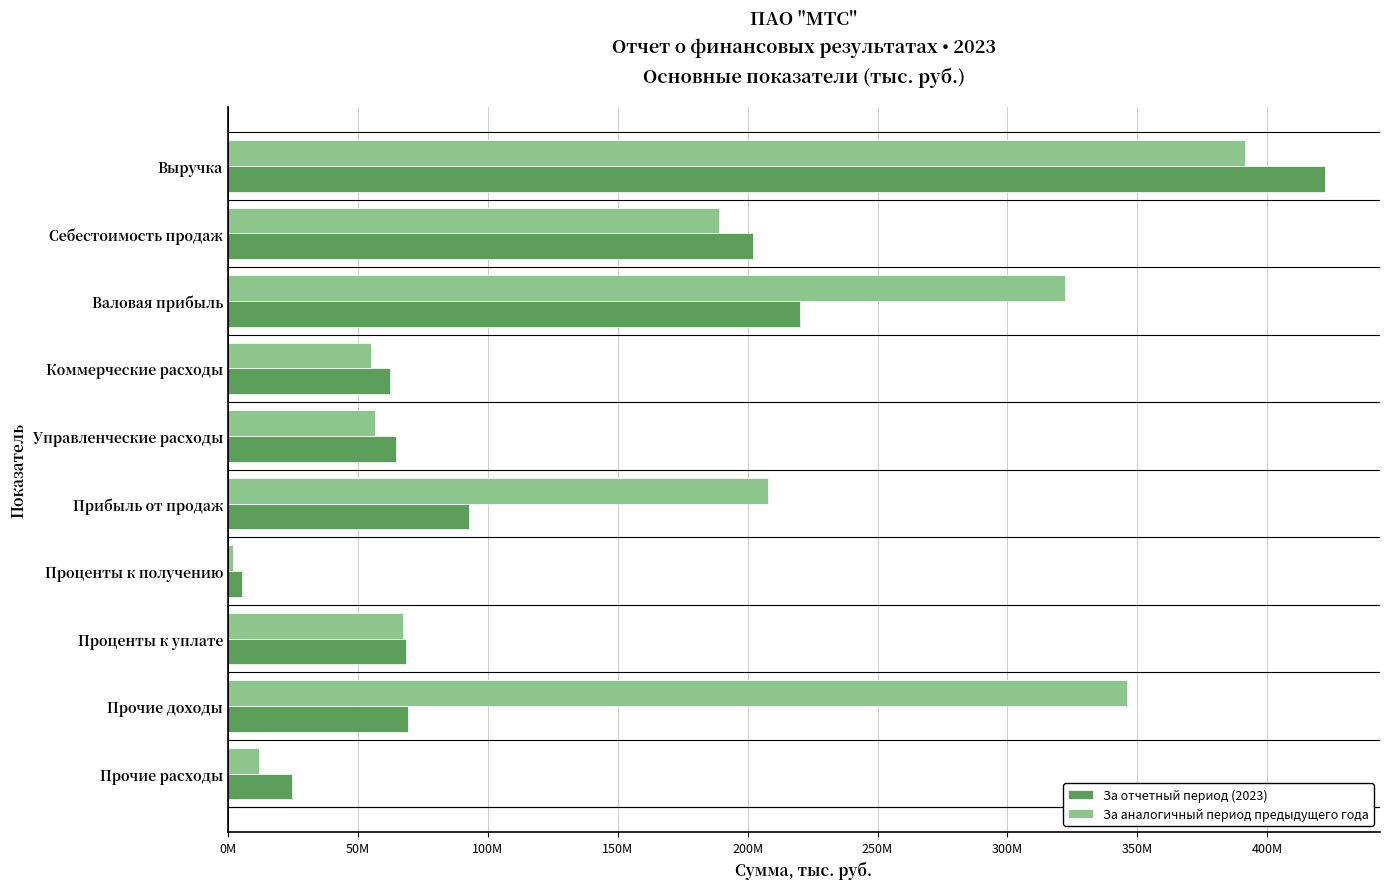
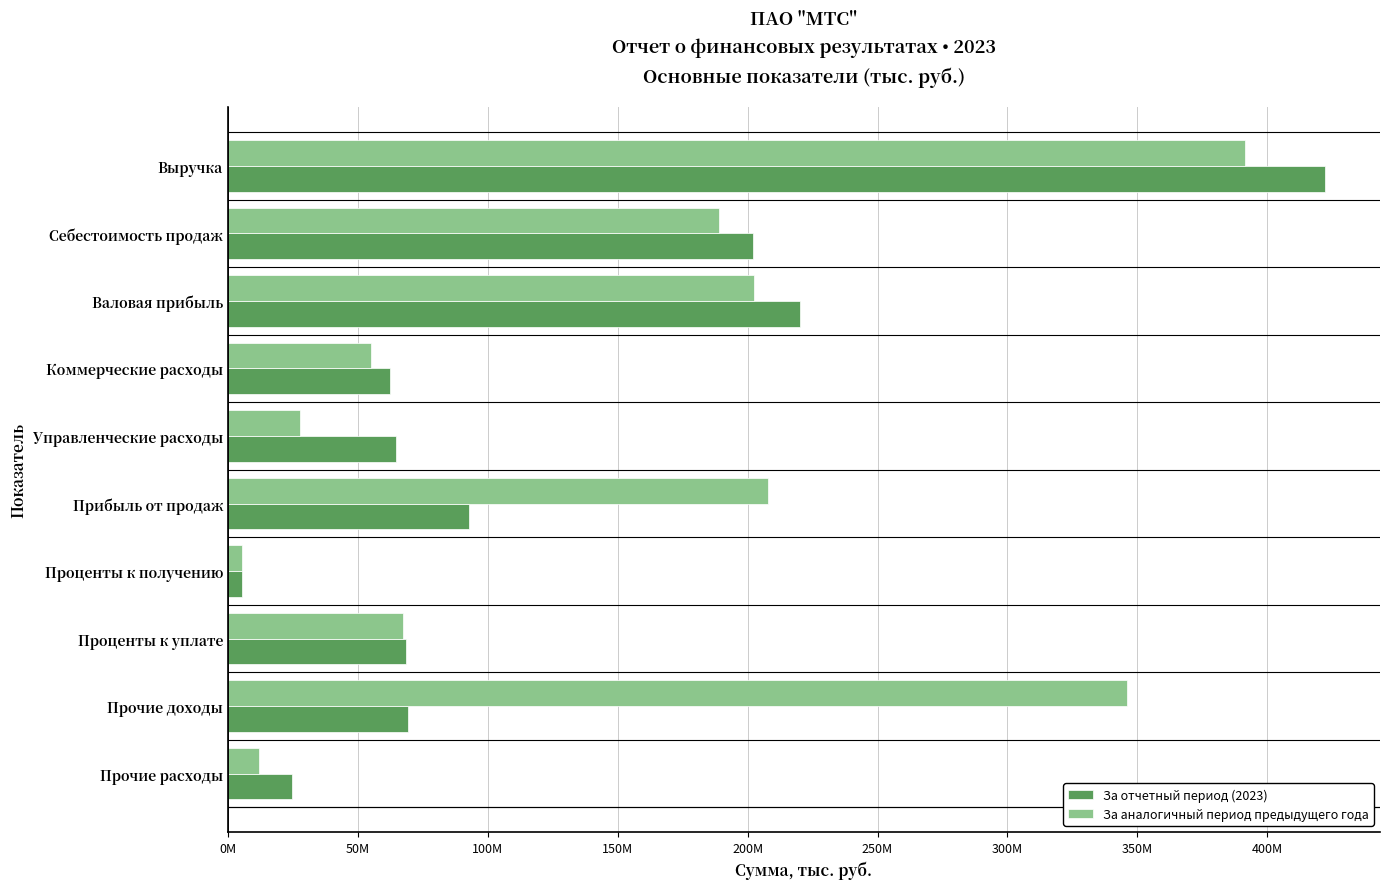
За аналогичный период предыдущего года, Валовая прибыль: 322000000 -> 203000000
За аналогичный период предыдущего года, Управленческие расходы: 57000000 -> 28000000
За аналогичный период предыдущего года, Проценты к получению: 2000000 -> 6000000
